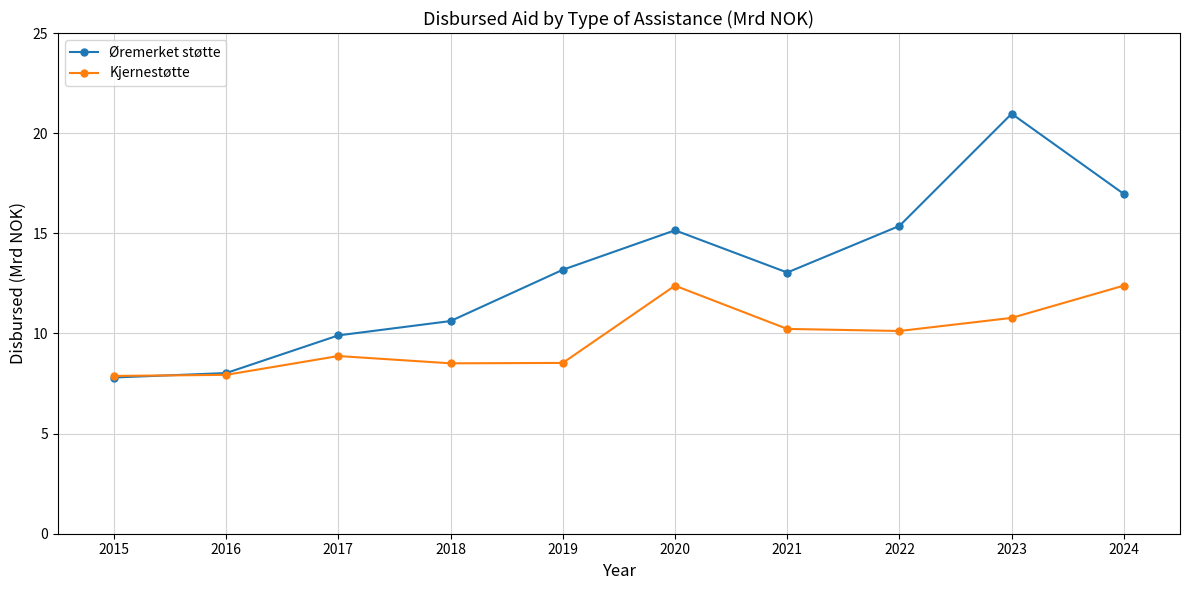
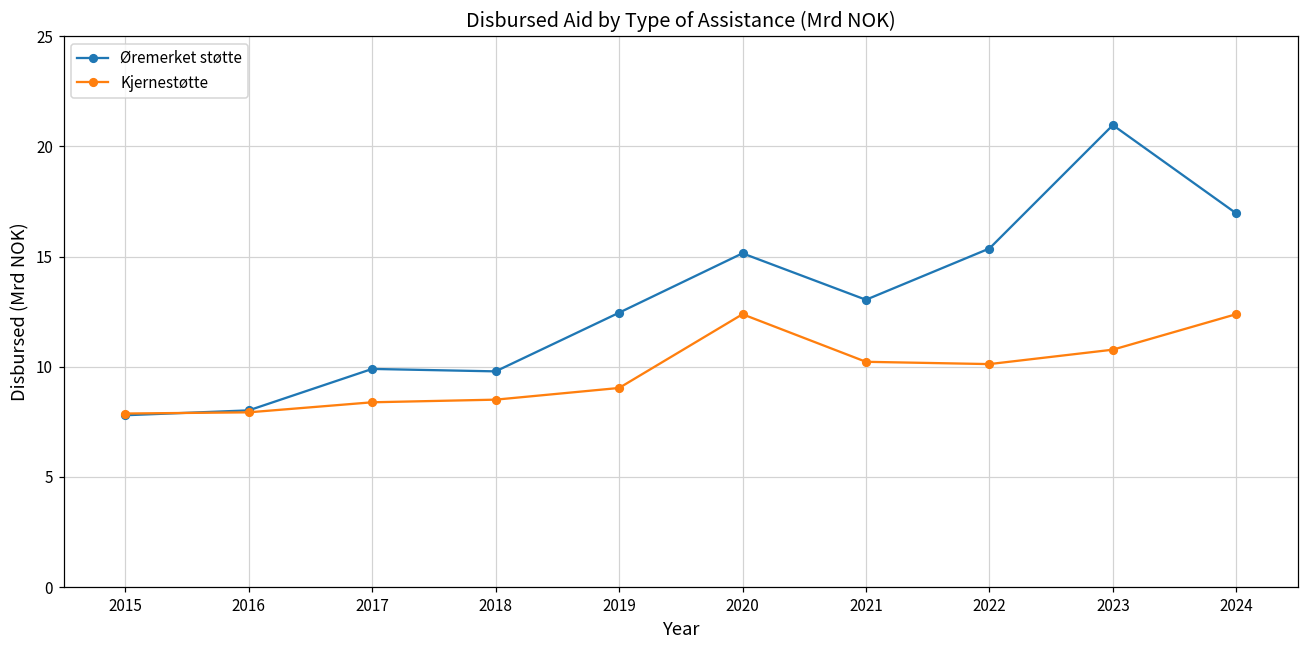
Kjernestøtte, 2017: 8.9 -> 8.4
Øremerket støtte, 2018: 10.6 -> 9.8
Øremerket støtte, 2019: 13.2 -> 12.5
Kjernestøtte, 2019: 8.5 -> 9.0
